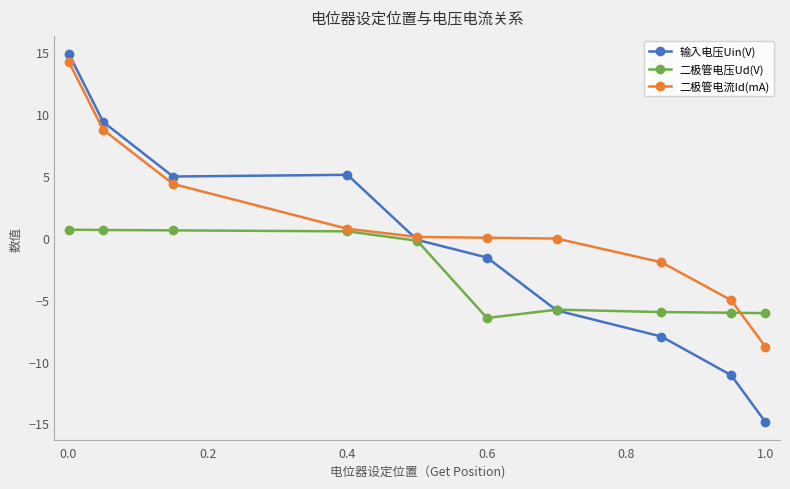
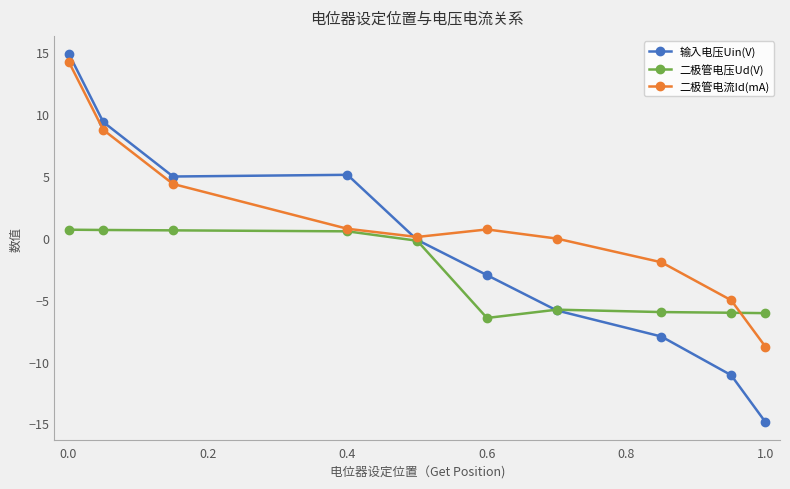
输入电压Uin(V), 0.6: -1.6 -> -3.0
二极管电流Id(mA), 0.6: 0.0 -> 0.7
